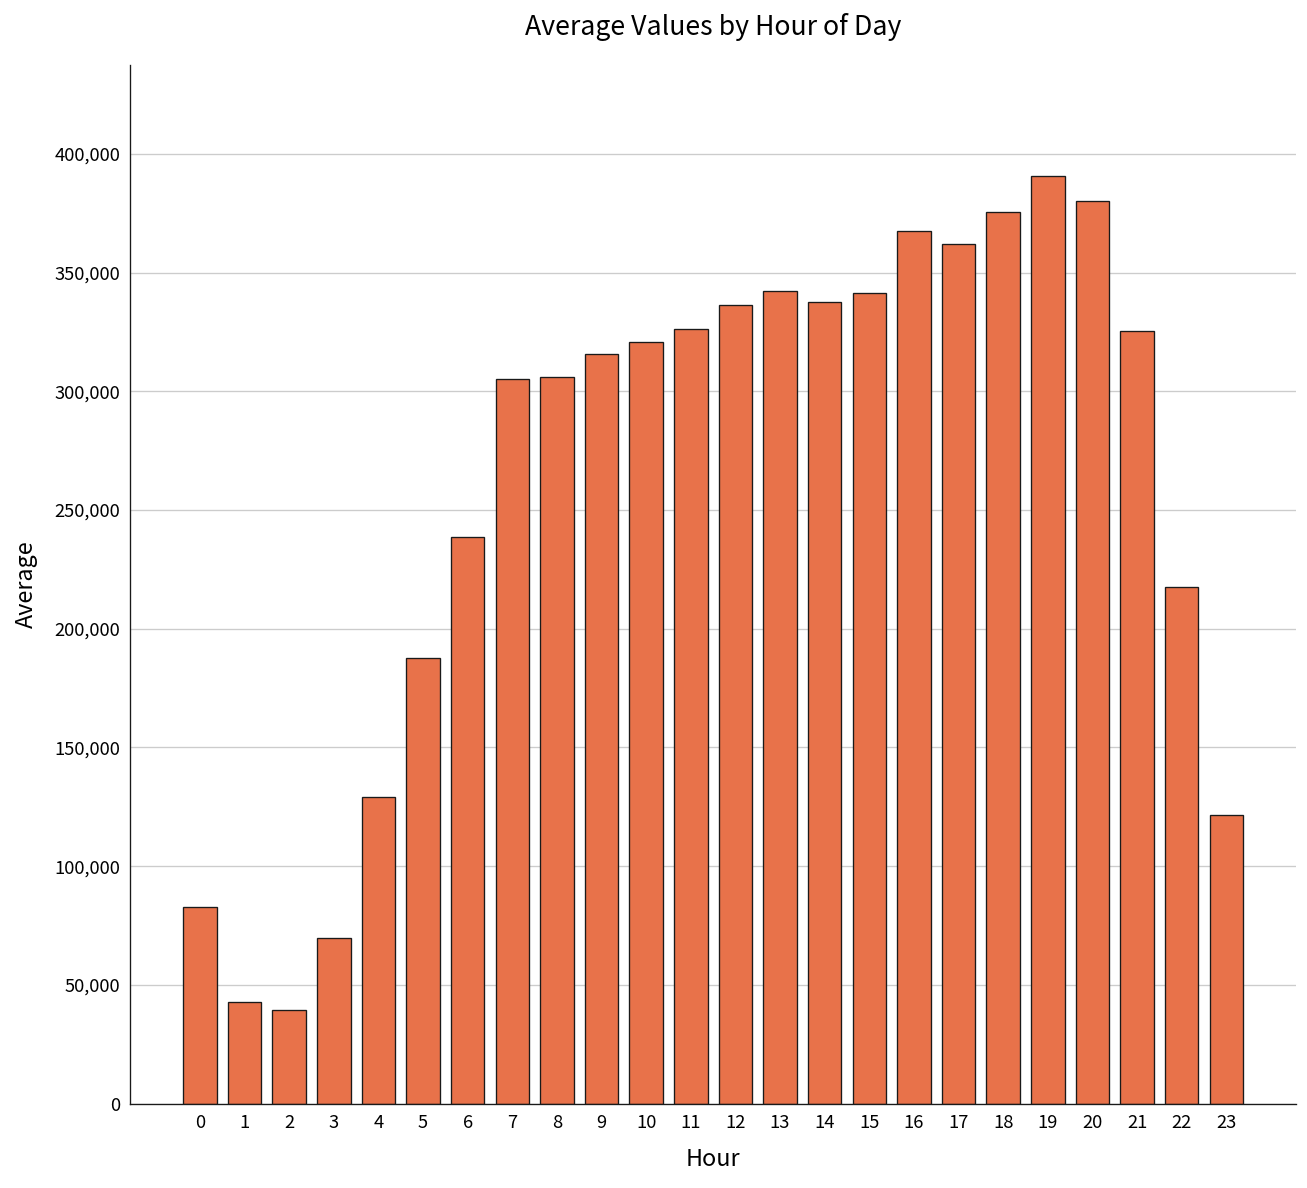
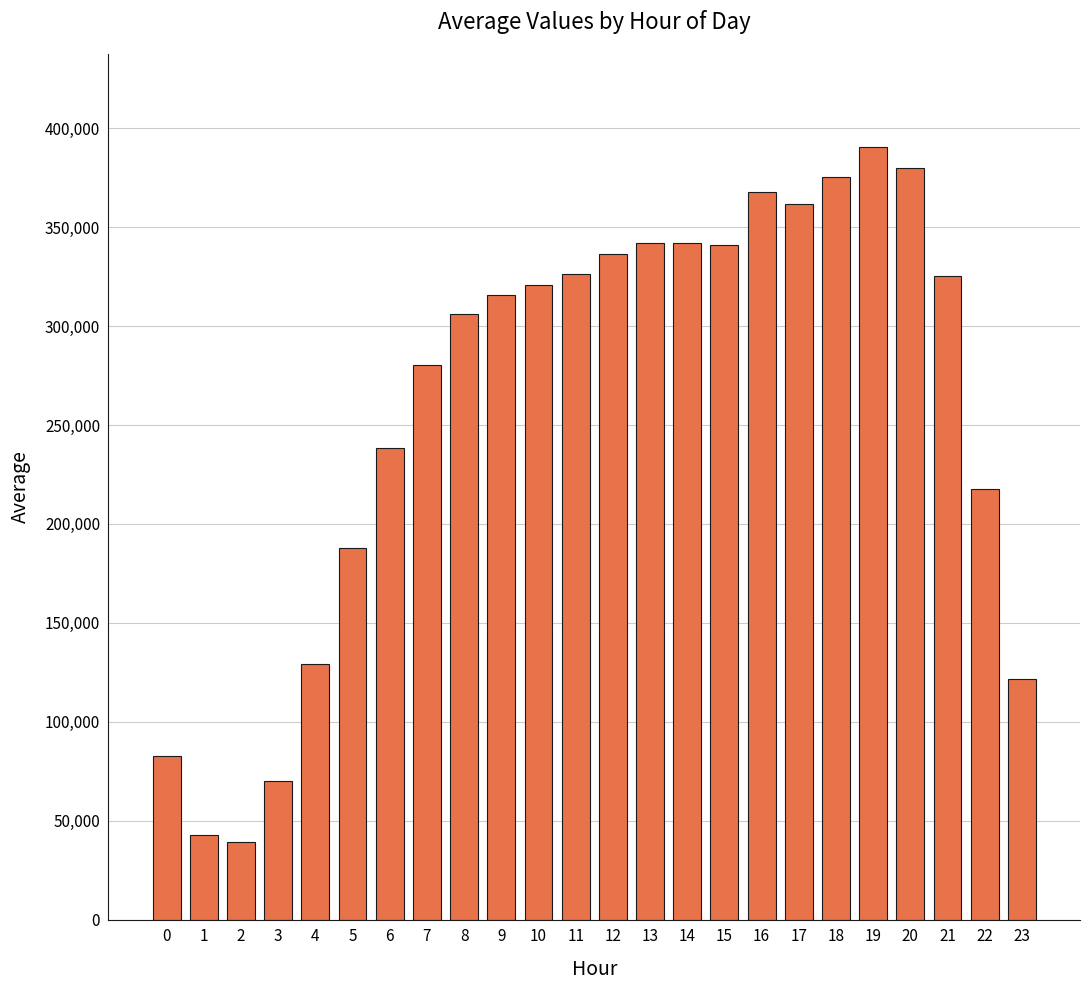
7: 305,000 -> 281,000
14: 337,000 -> 342,000
